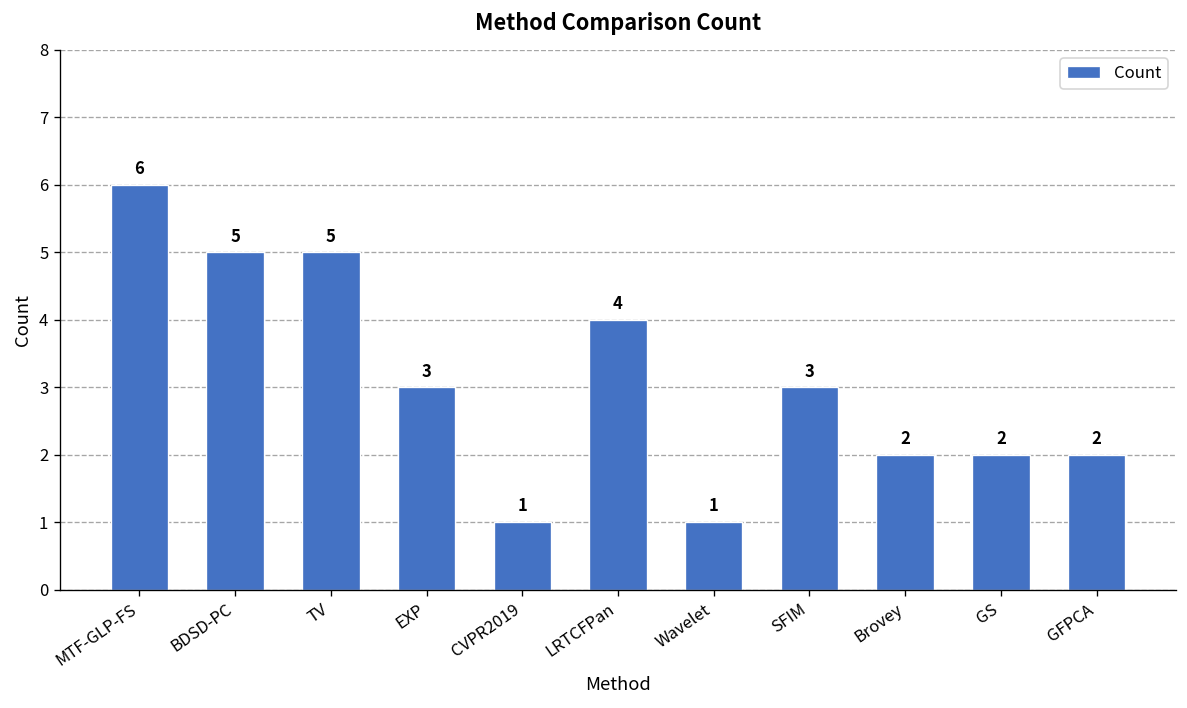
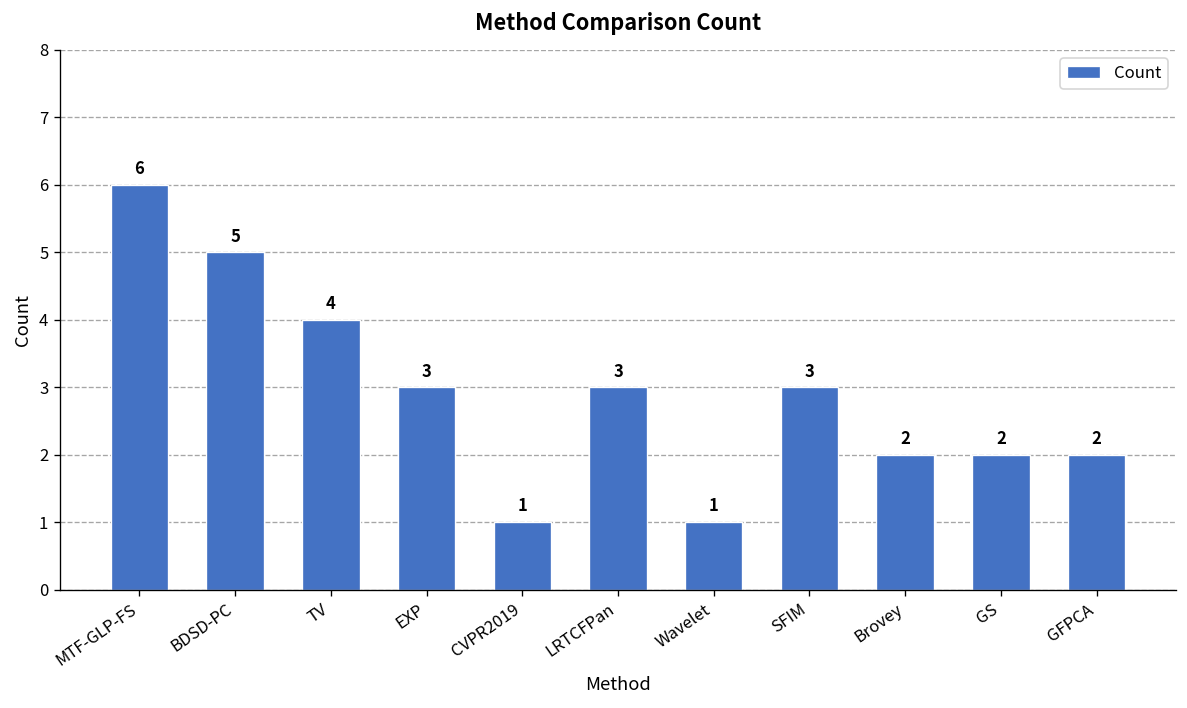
TV: 5 -> 4
LRTCFPan: 4 -> 3
